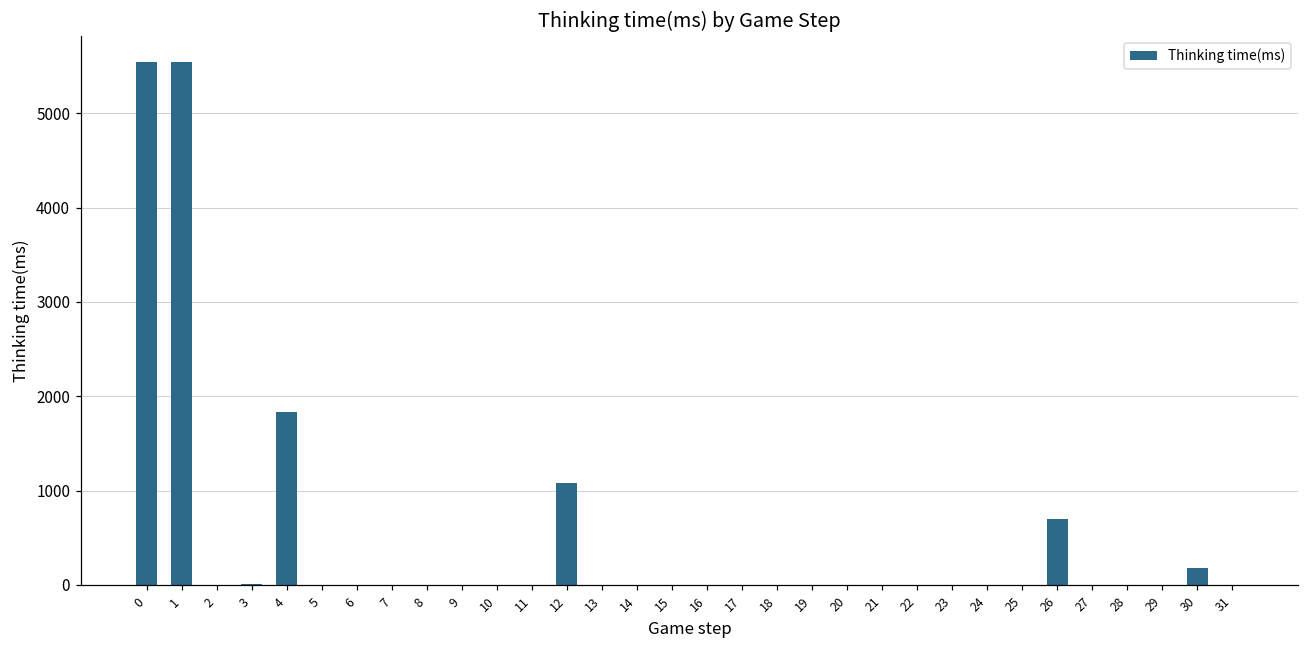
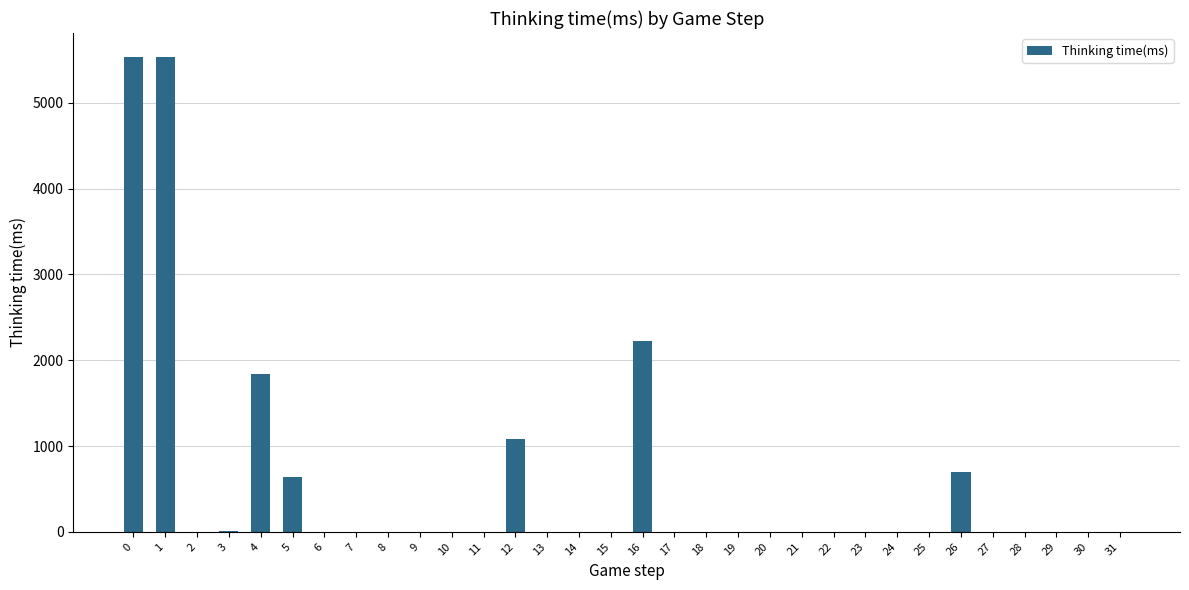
5: 0 -> 600
16: 0 -> 2200
30: 200 -> 0
